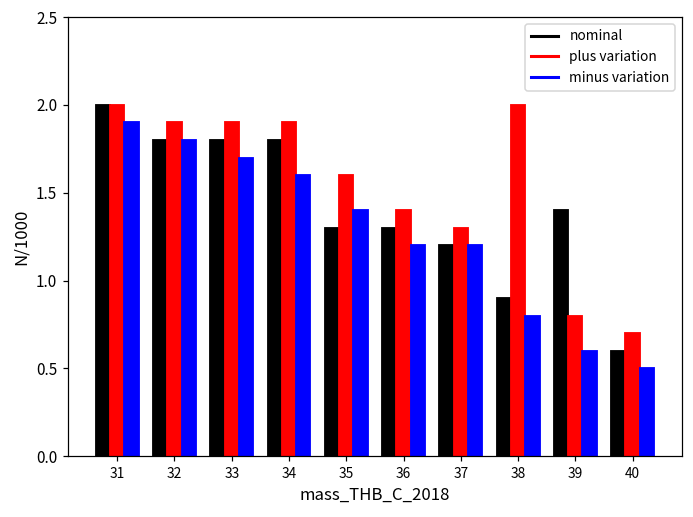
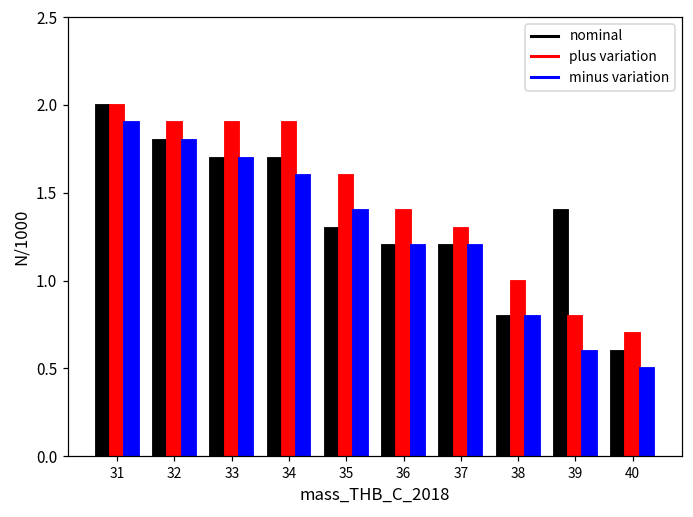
nominal, 33: 1.80 -> 1.70
nominal, 34: 1.80 -> 1.70
nominal, 36: 1.30 -> 1.20
nominal, 38: 0.90 -> 0.80
plus variation, 38: 2.00 -> 1.00
